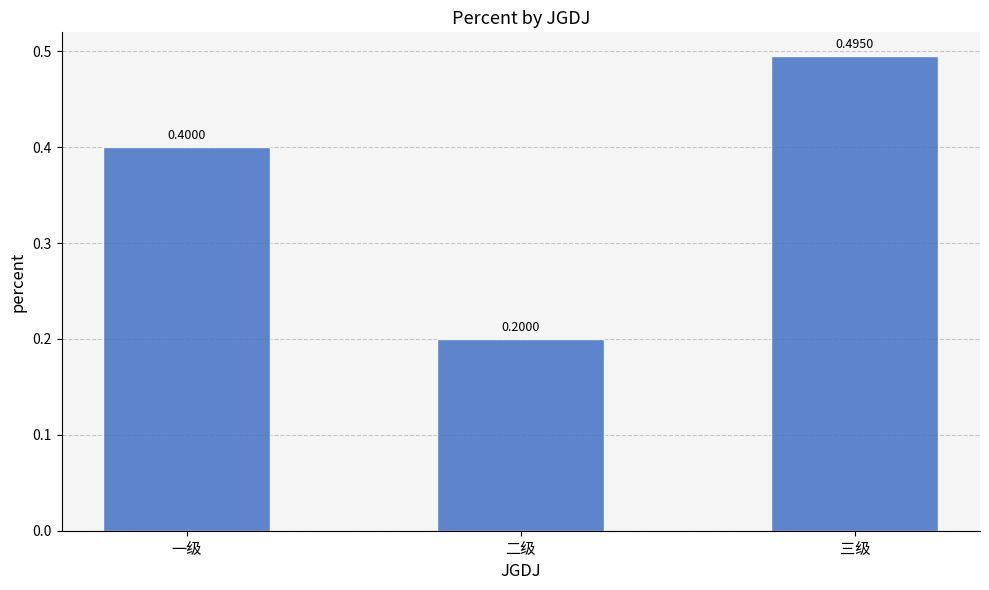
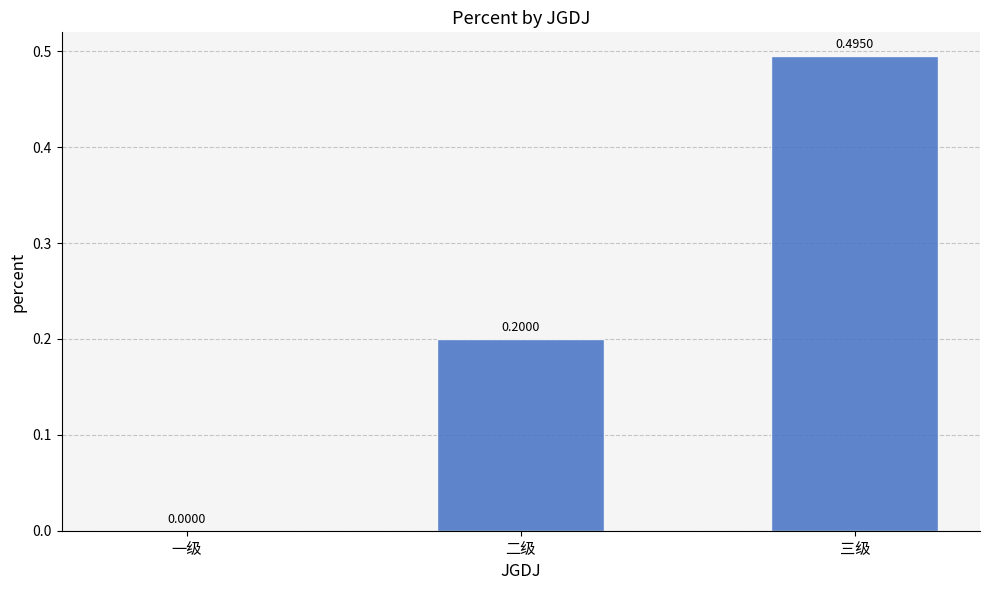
一级: 0.4000 -> 0.0000
